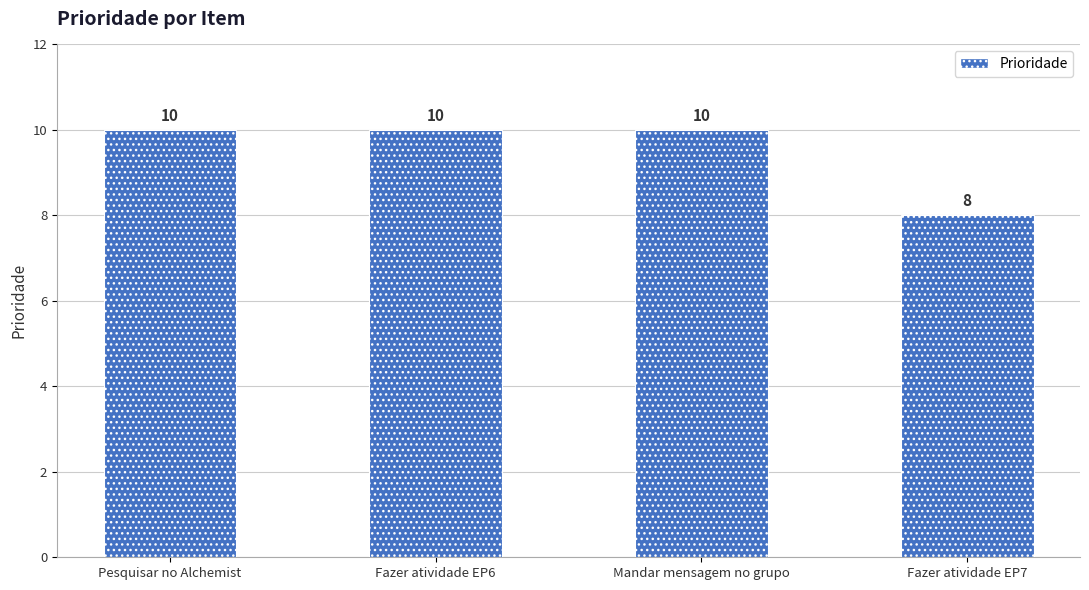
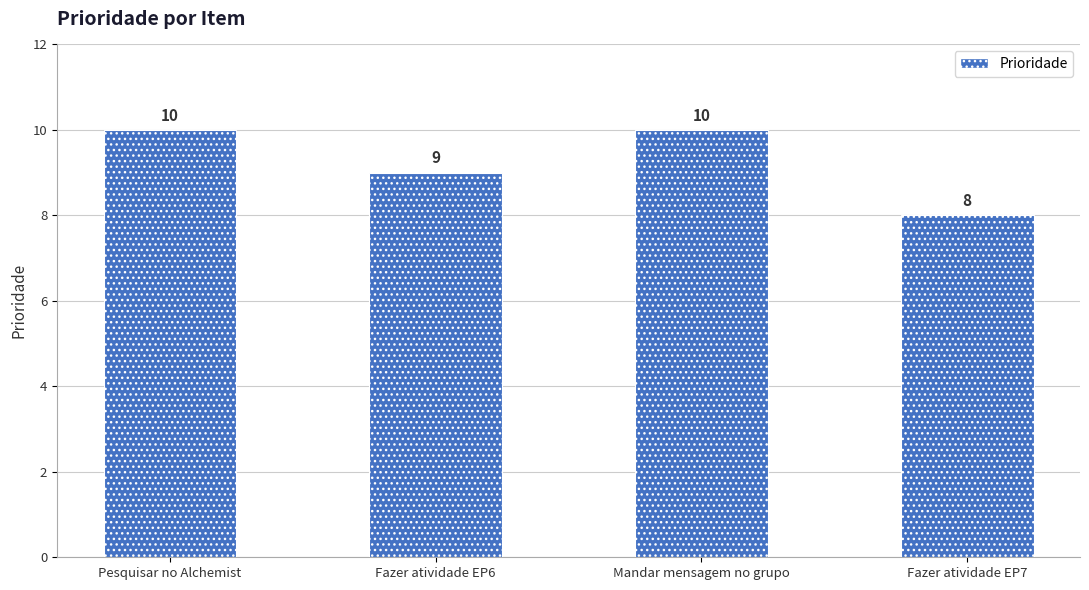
Fazer atividade EP6: 10 -> 9
